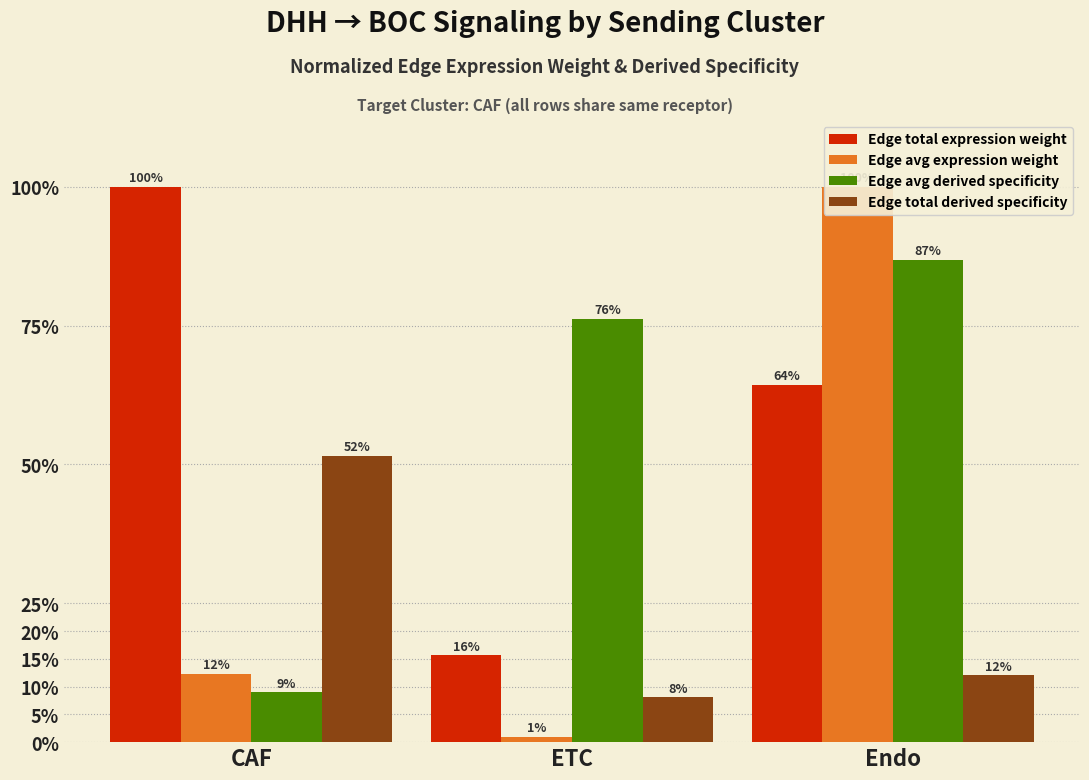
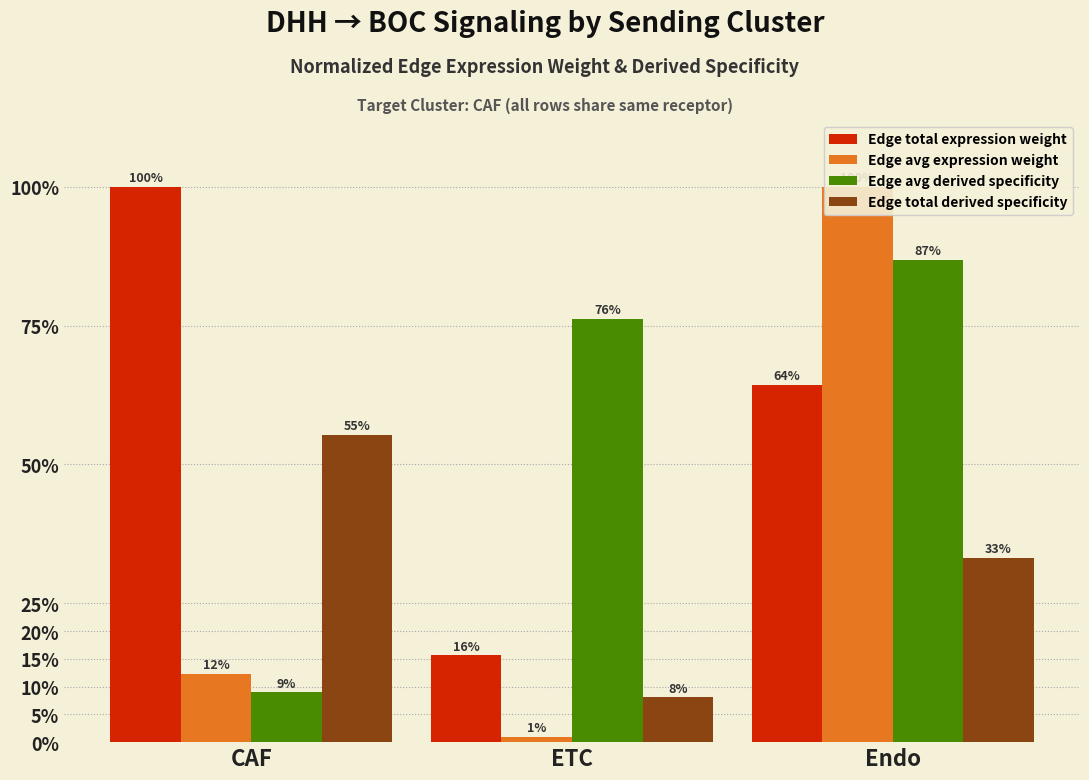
Edge total derived specificity, CAF: 52% -> 55%
Edge total derived specificity, Endo: 12% -> 33%
